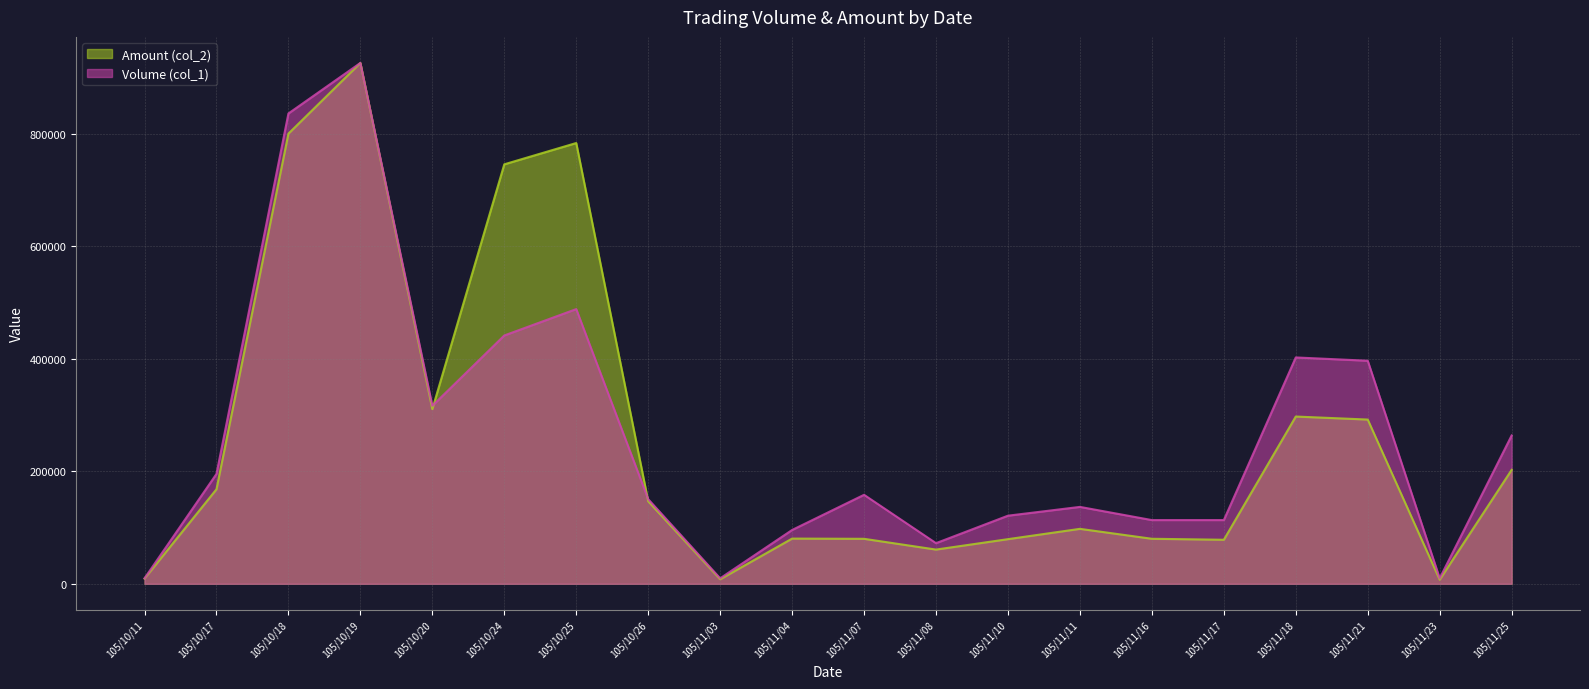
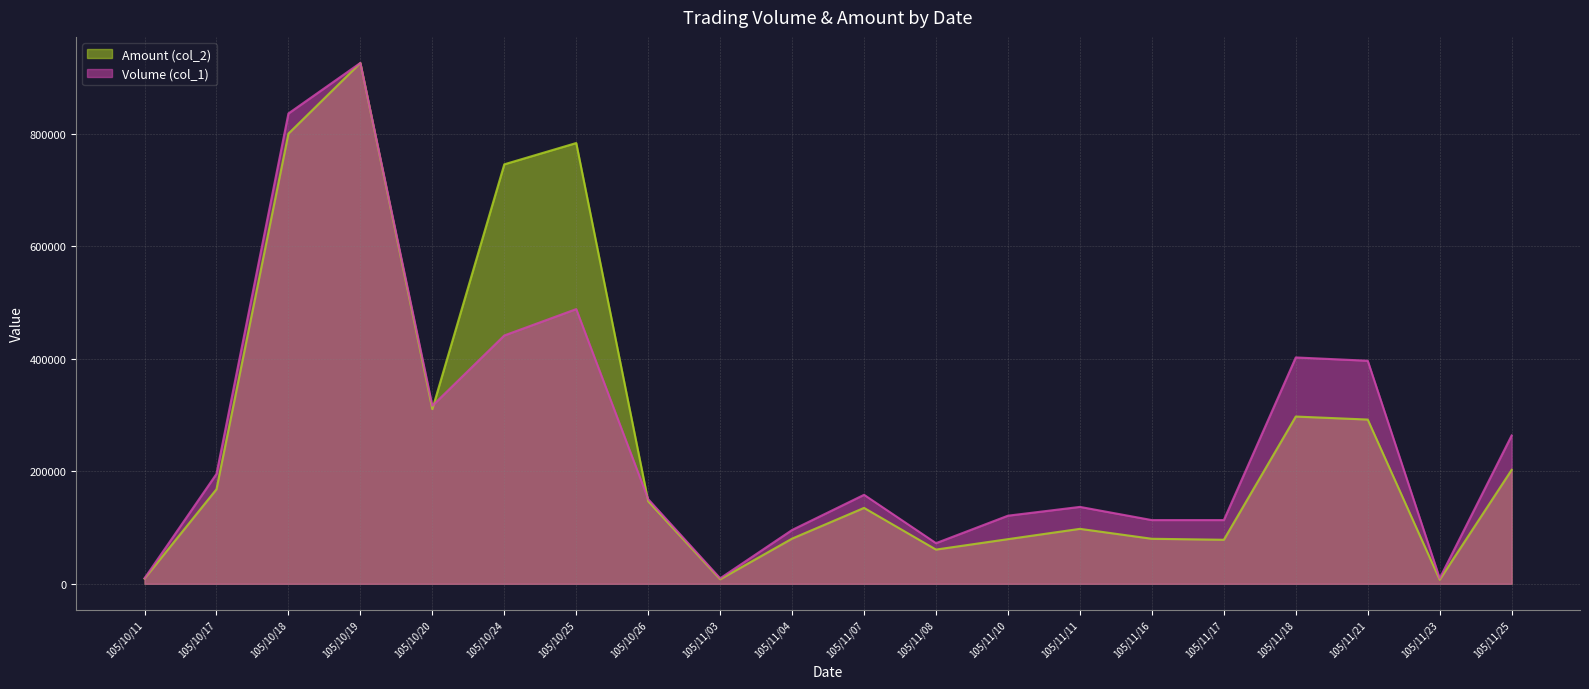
Amount (col_2), 105/11/07: 80000 -> 130000
